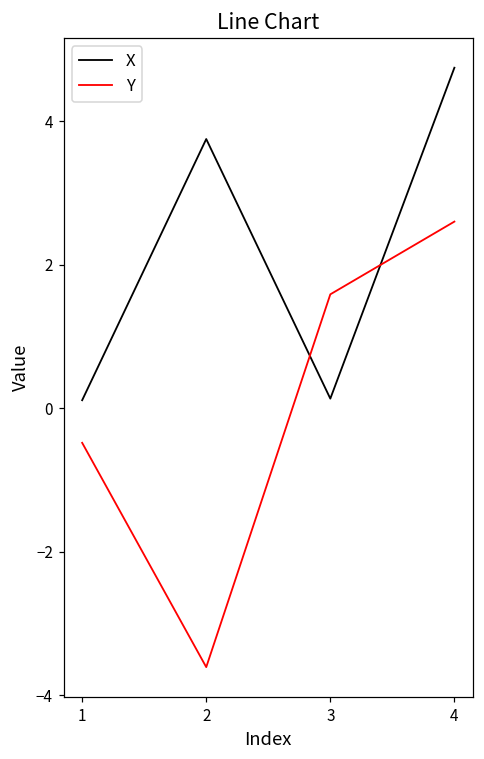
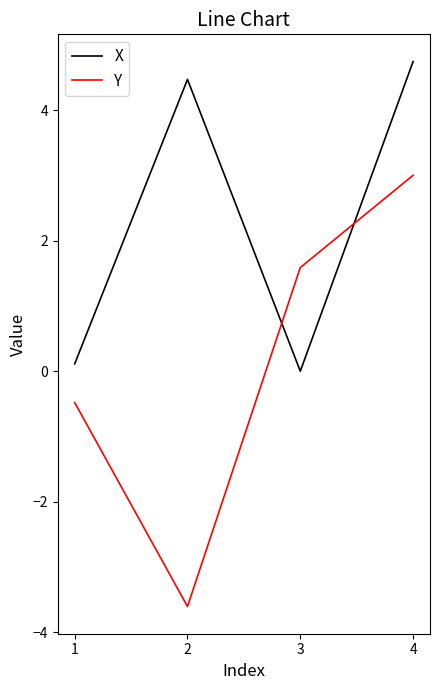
X, 2: 3.8 -> 4.5
X, 3: 0.1 -> 0.0
Y, 4: 2.6 -> 3.0
